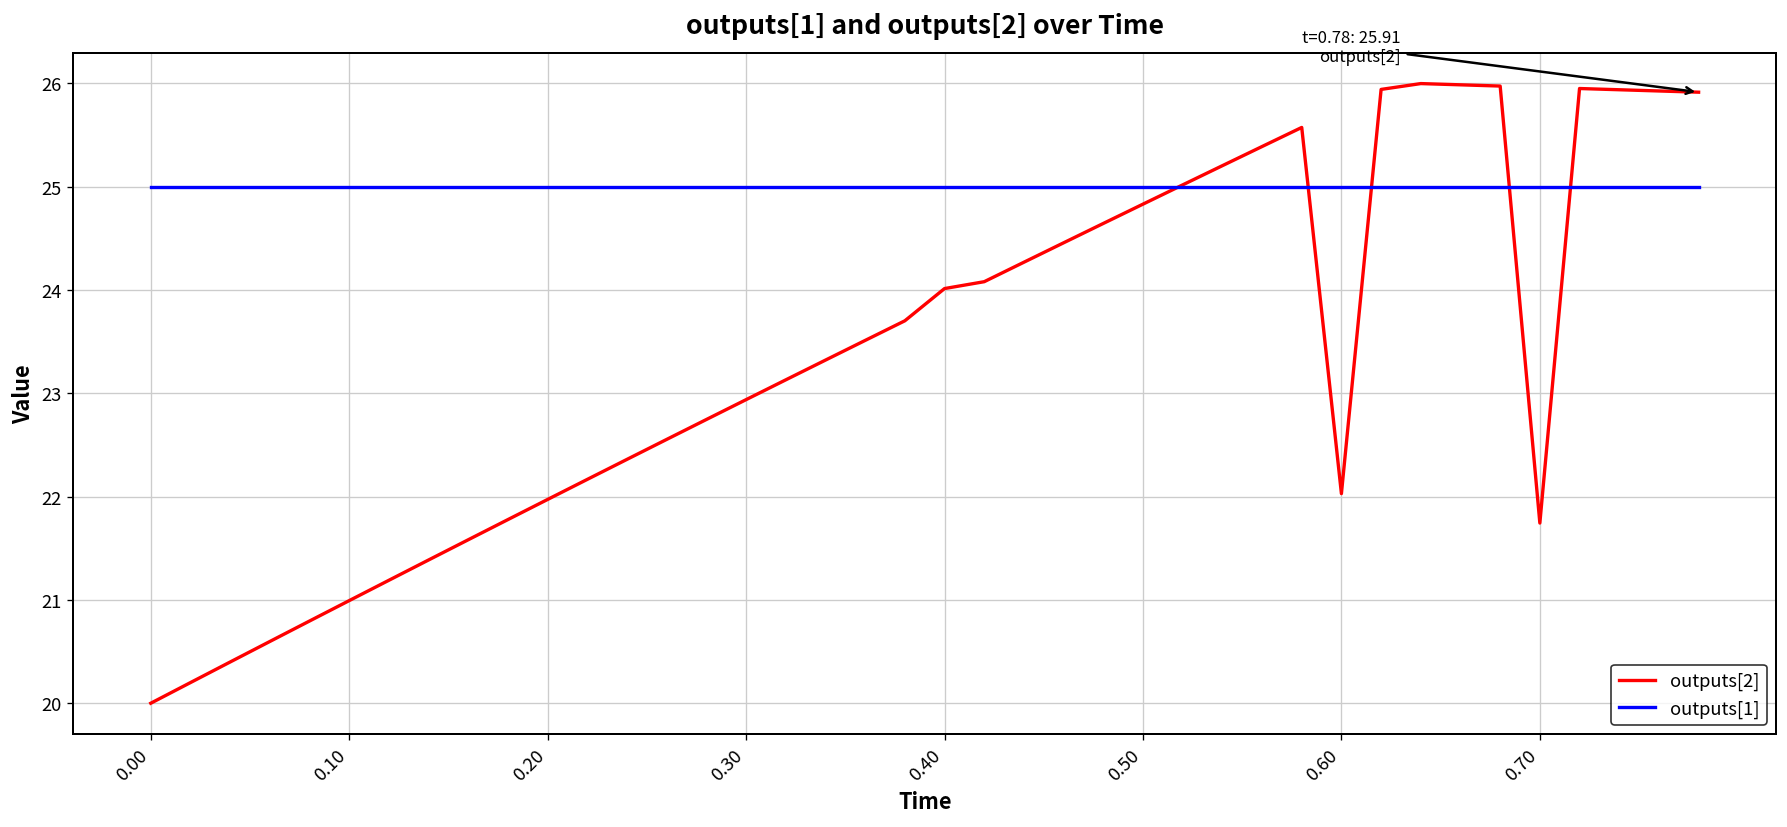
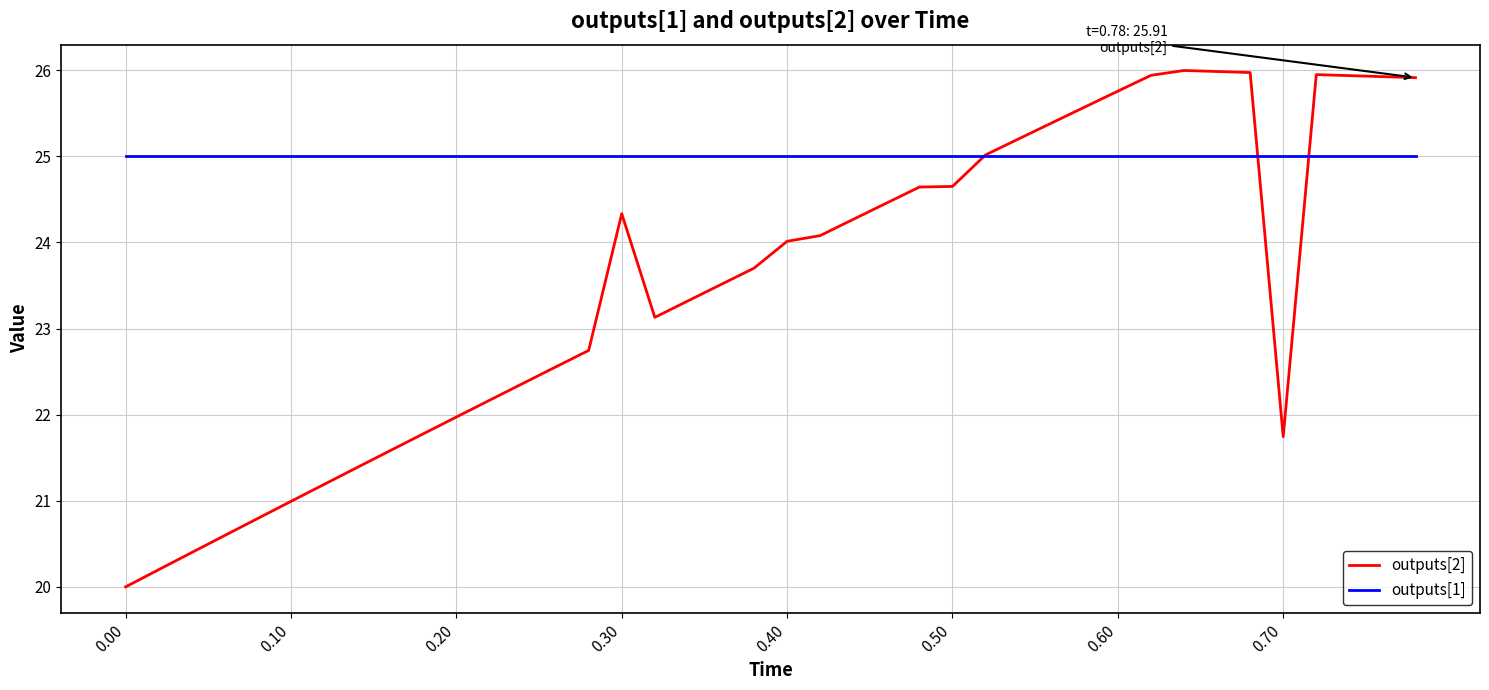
outputs[2], 0.30: 22.9 -> 24.3
outputs[2], 0.50: 24.8 -> 24.7
outputs[2], 0.60: 22.0 -> 25.8
